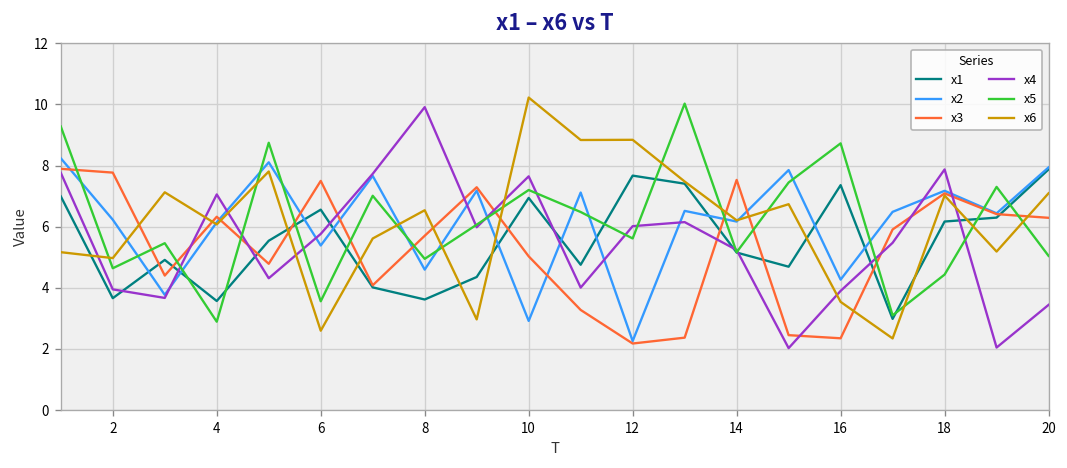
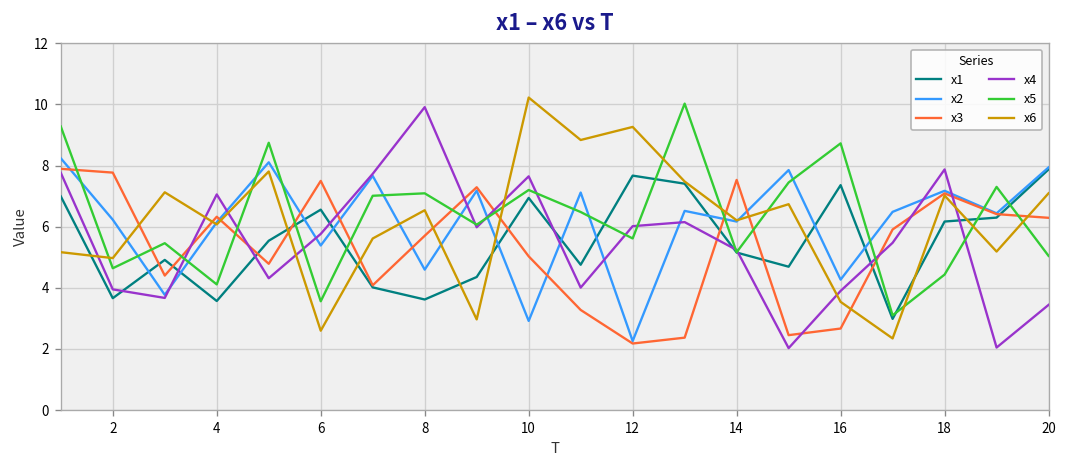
x5, 4: 2.9 -> 4.1
x5, 8: 4.9 -> 7.1
x6, 12: 8.8 -> 9.3
x3, 16: 2.3 -> 2.7
